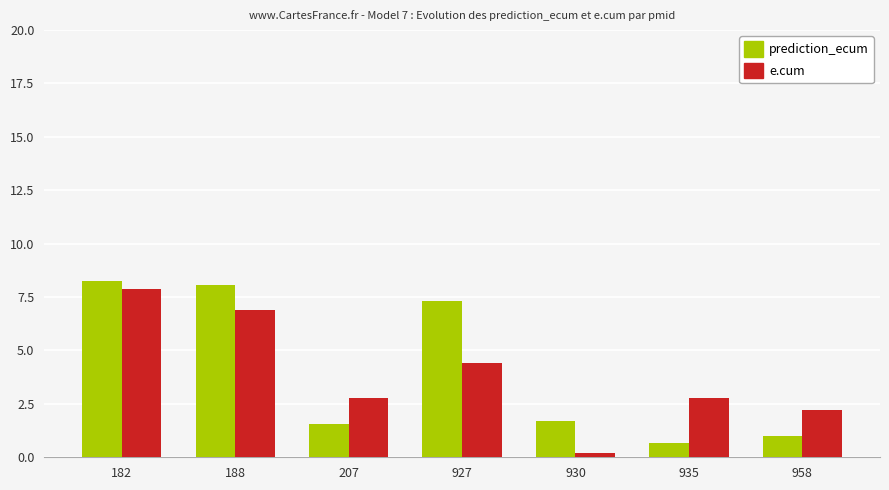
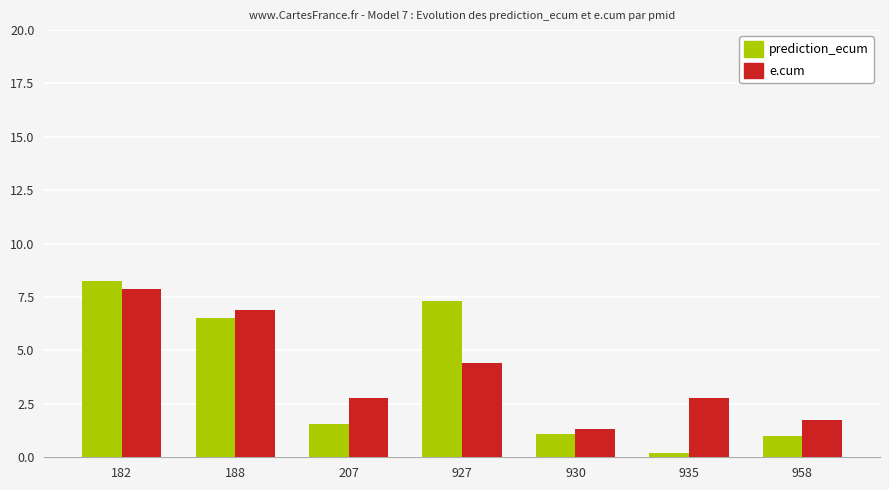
prediction_ecum, 188: 8.1 -> 6.5
prediction_ecum, 930: 1.7 -> 1.1
e.cum, 930: 0.2 -> 1.3
prediction_ecum, 935: 0.7 -> 0.2
e.cum, 958: 2.2 -> 1.7
